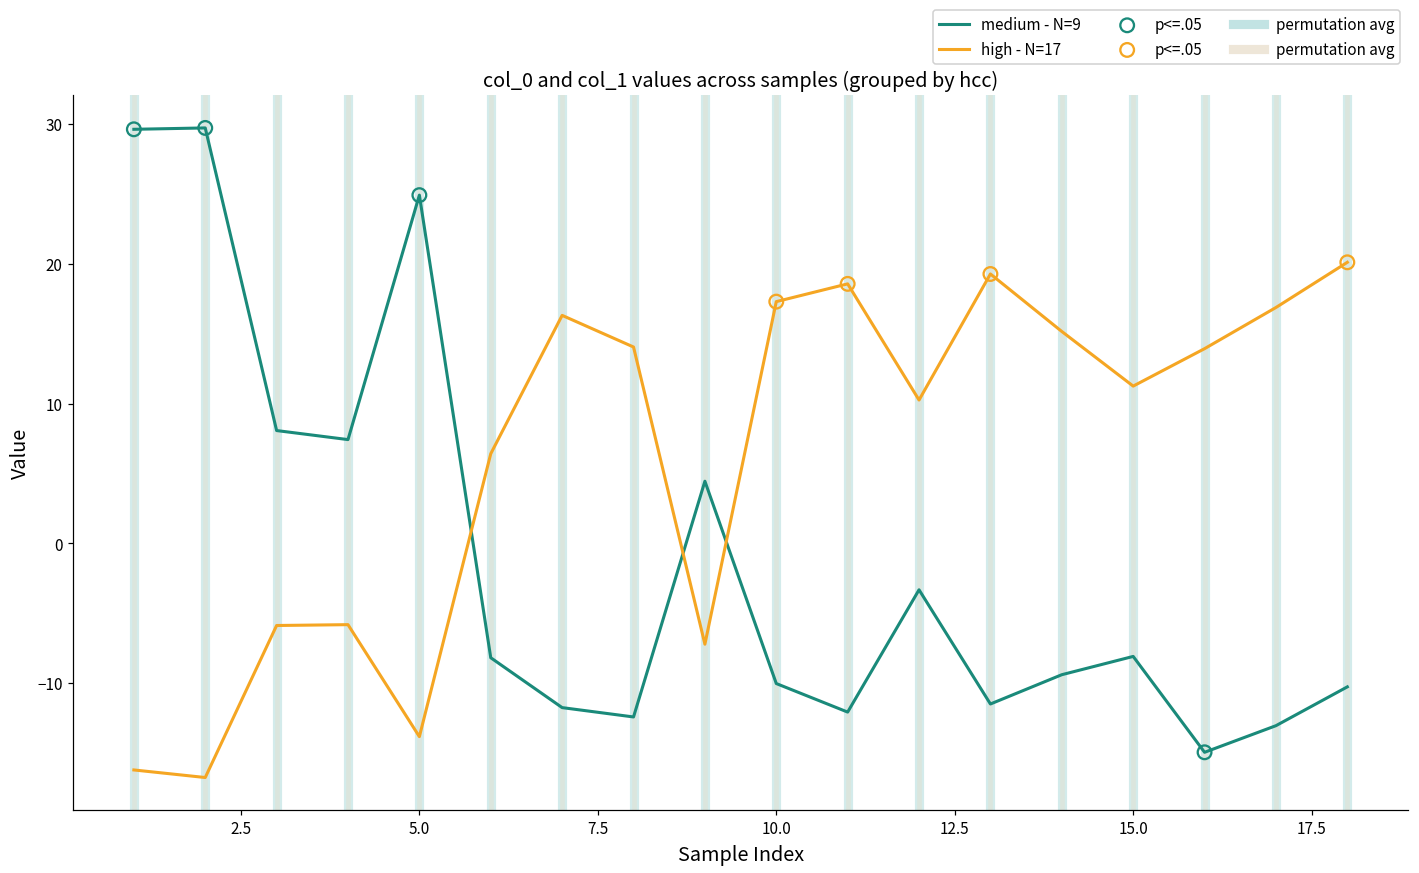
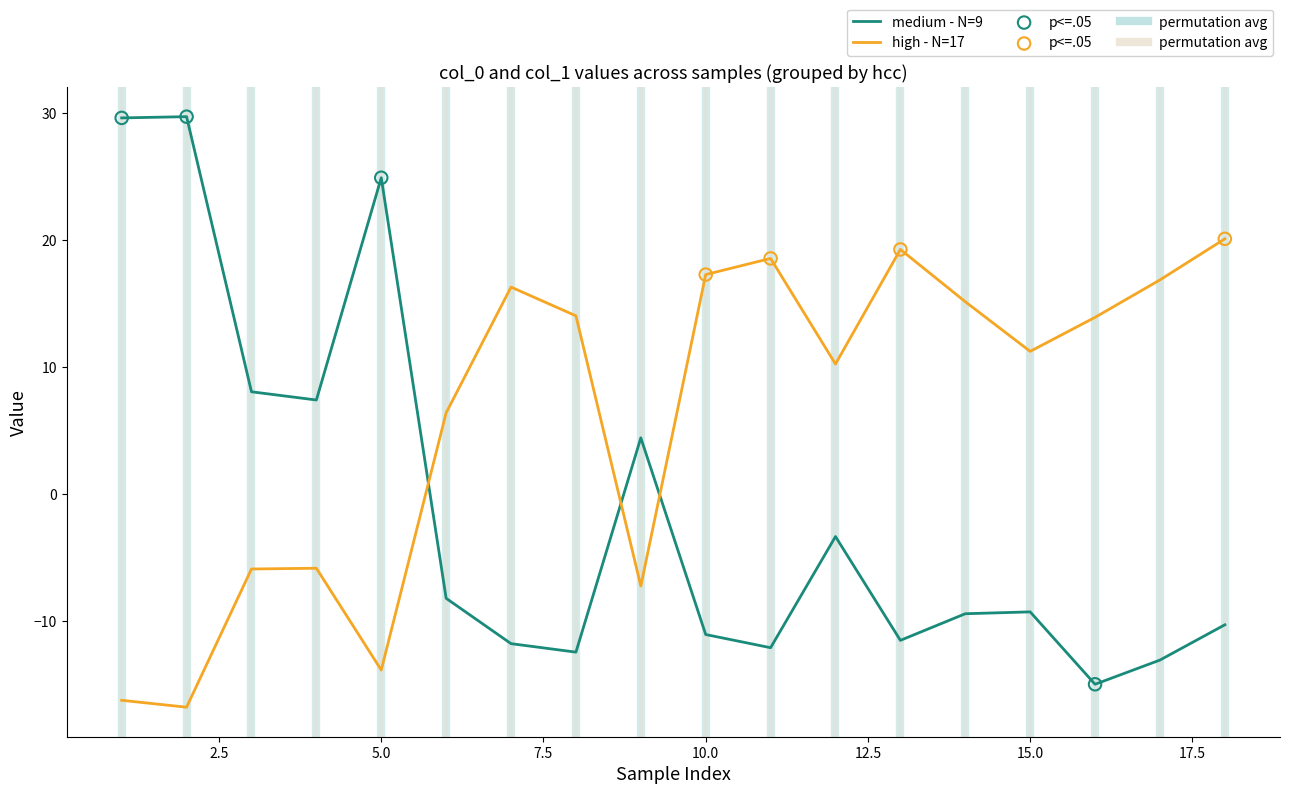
medium - N=9, 10.0: -10.0 -> -11.0
medium - N=9, 15.0: -8.1 -> -9.3
